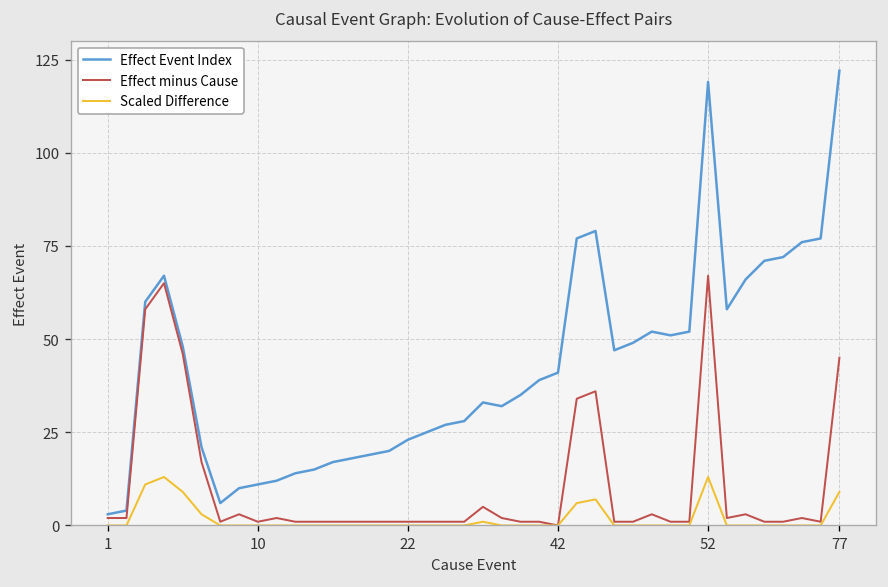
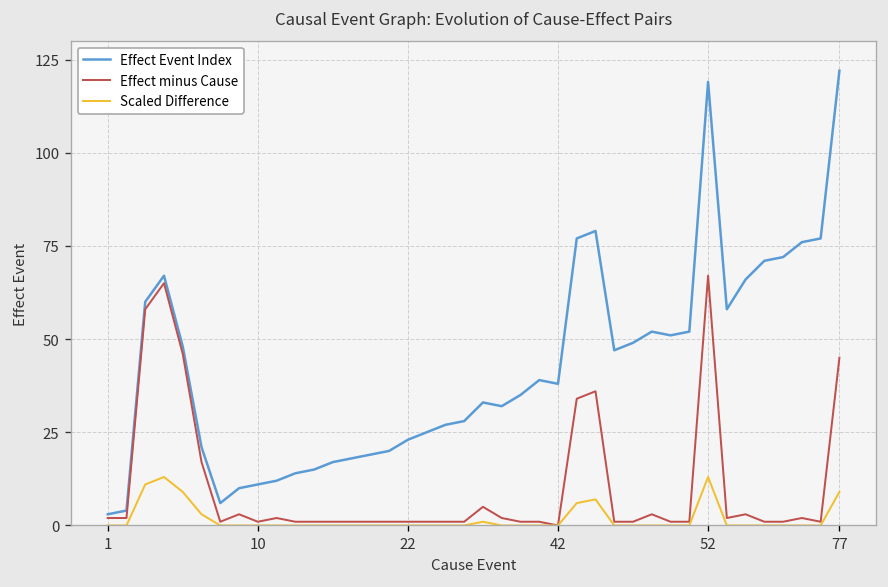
Effect Event Index, 42: 41 -> 38
